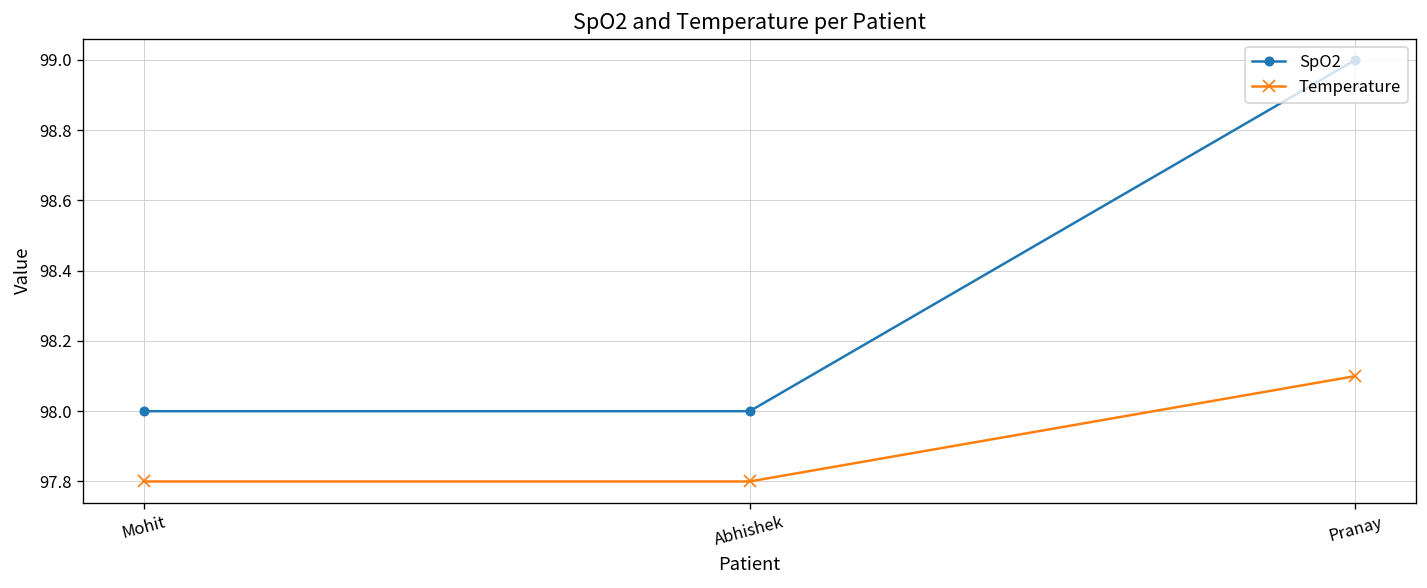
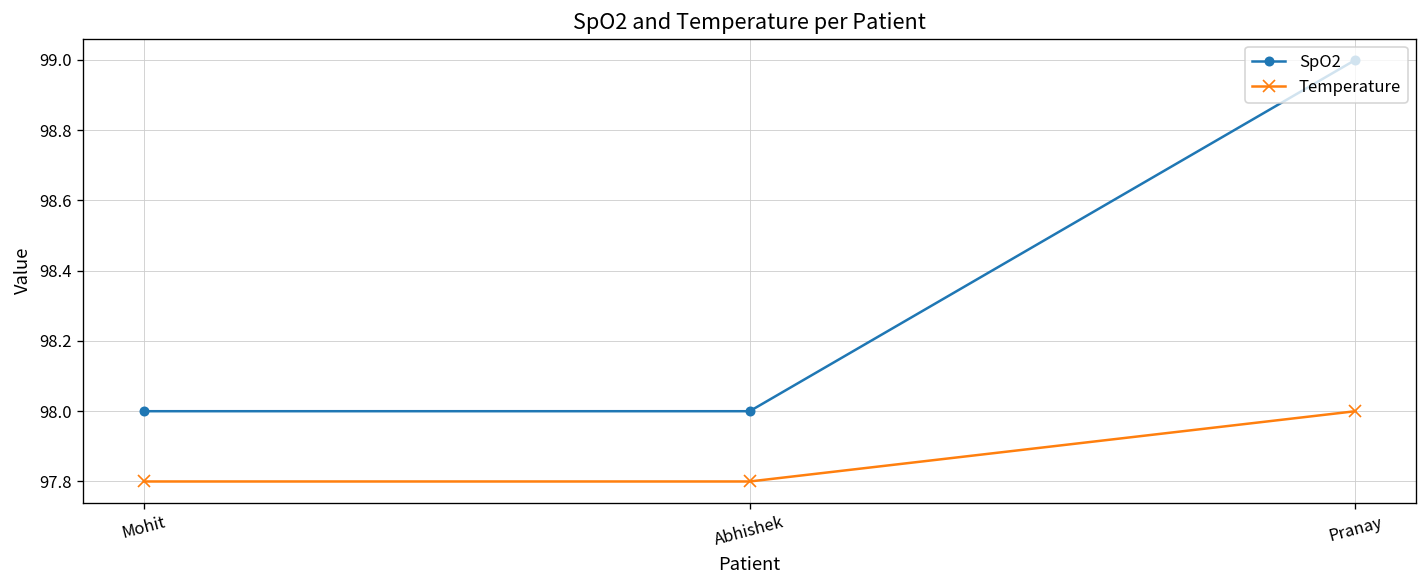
Temperature, Pranay: 98.1 -> 98.0
